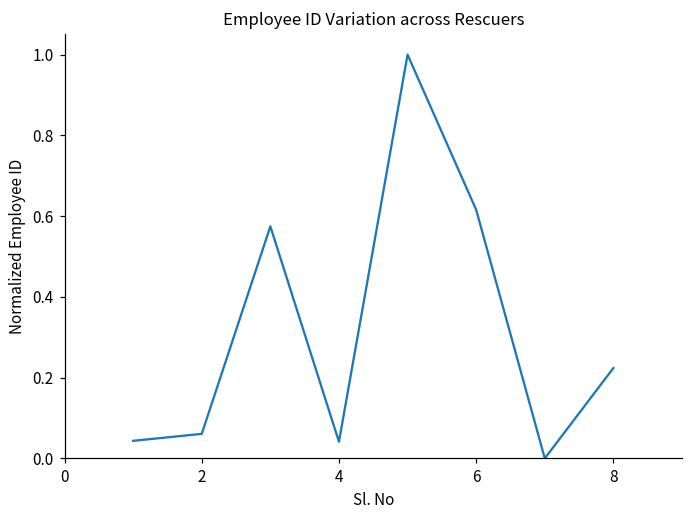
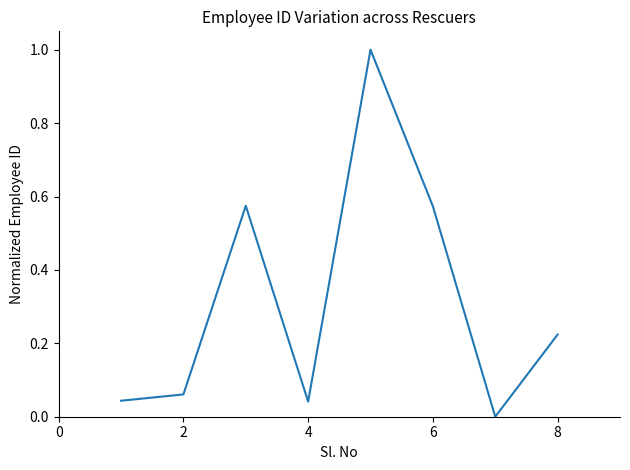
6: 0.62 -> 0.57
